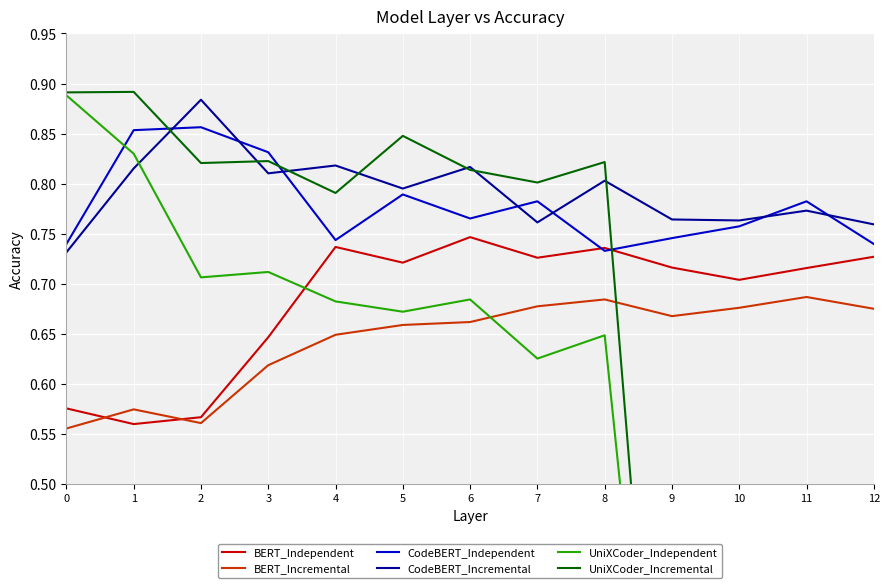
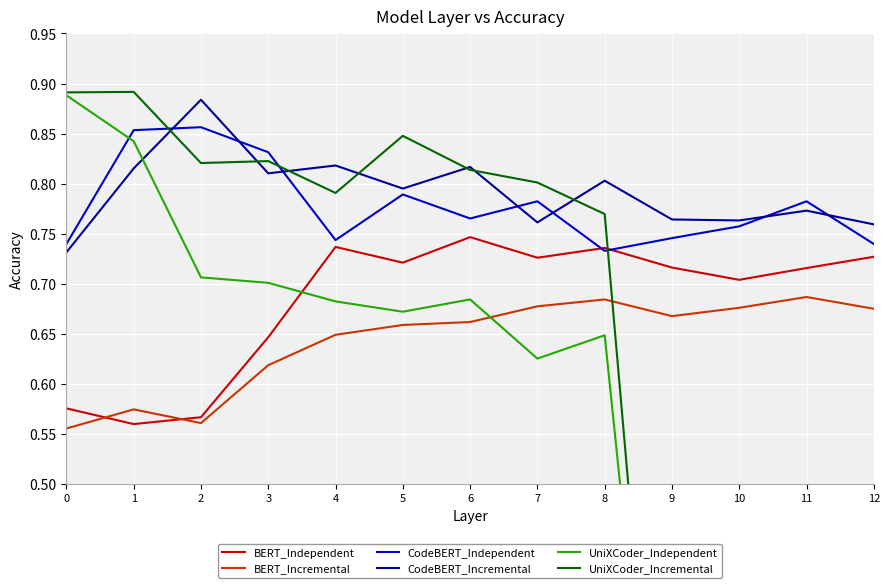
UniXCoder_Independent, 1: 0.830 -> 0.842
UniXCoder_Independent, 3: 0.712 -> 0.701
UniXCoder_Incremental, 8: 0.822 -> 0.770
